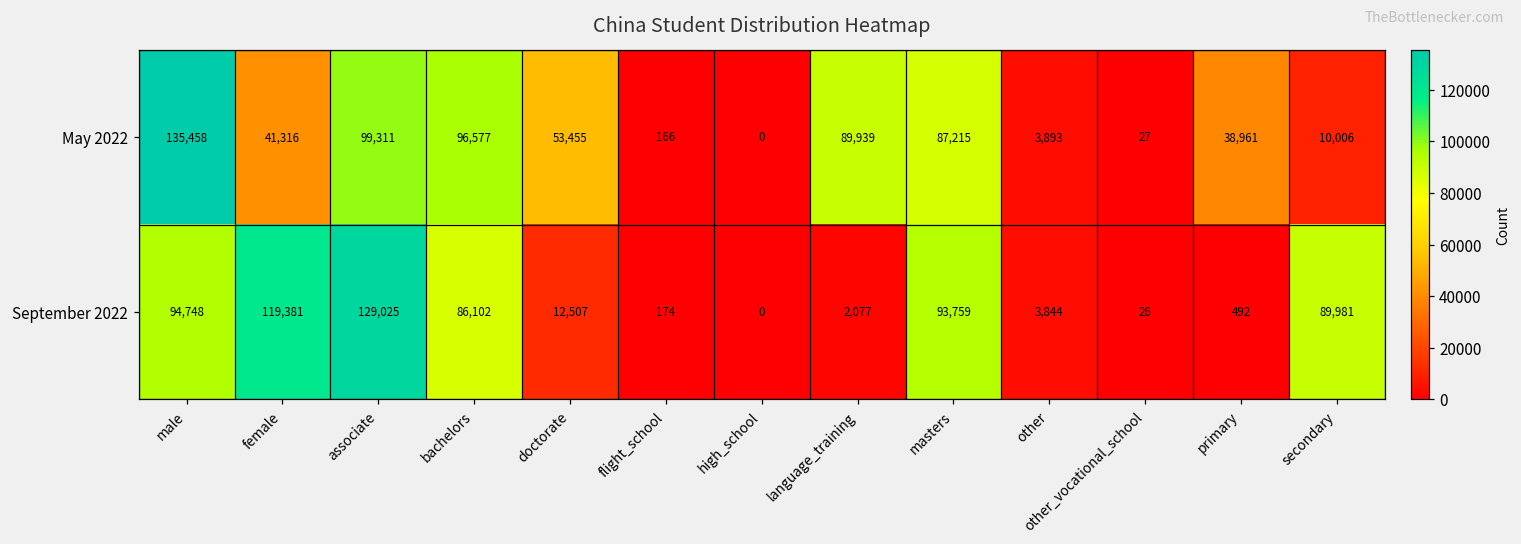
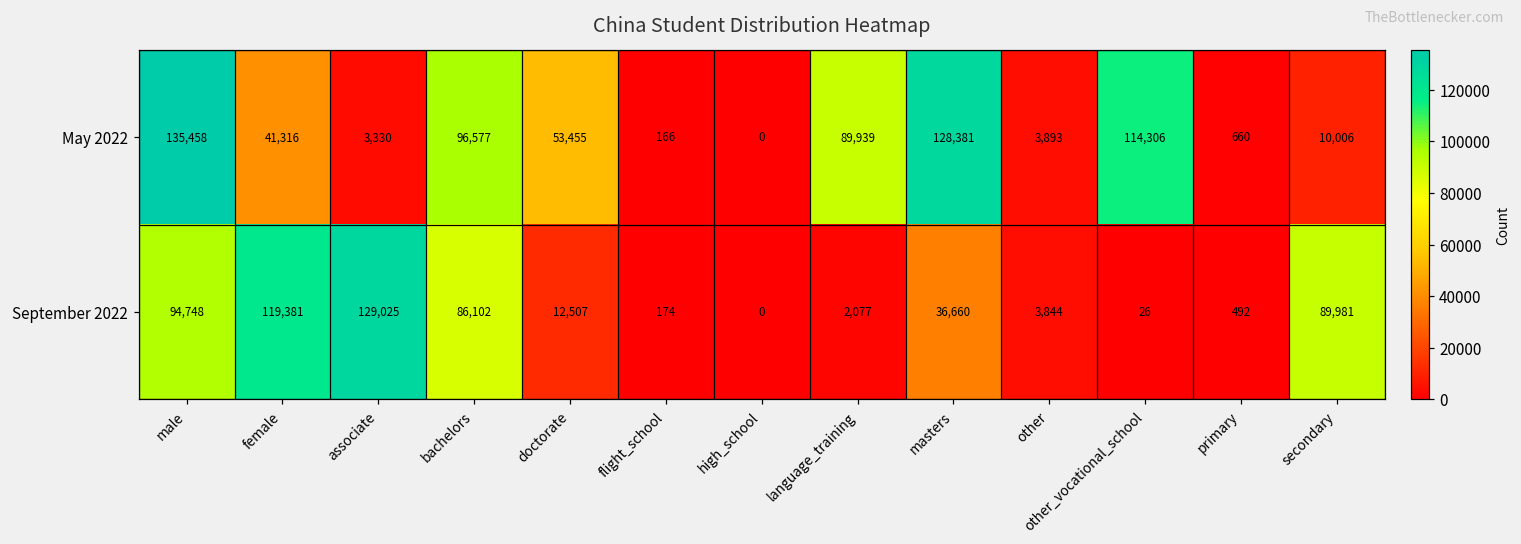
May 2022, associate: 99,311 -> 3,330
May 2022, masters: 87,215 -> 128,381
May 2022, other_vocational_school: 27 -> 114,306
May 2022, primary: 38,961 -> 660
September 2022, masters: 93,759 -> 36,660
